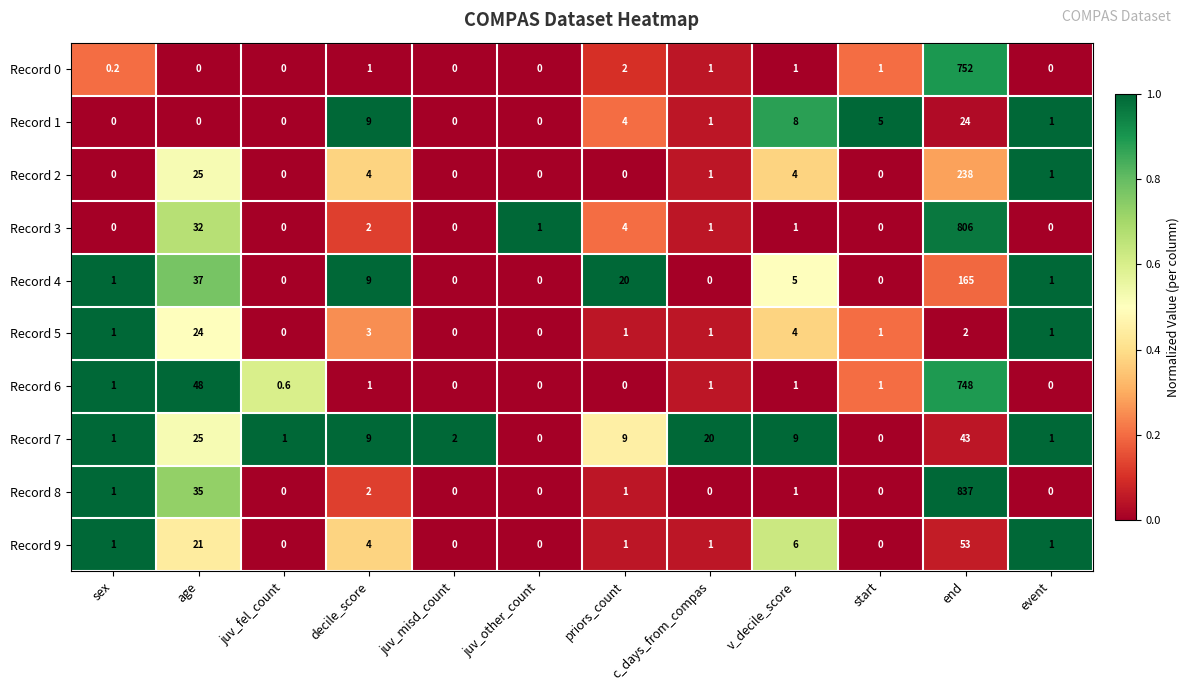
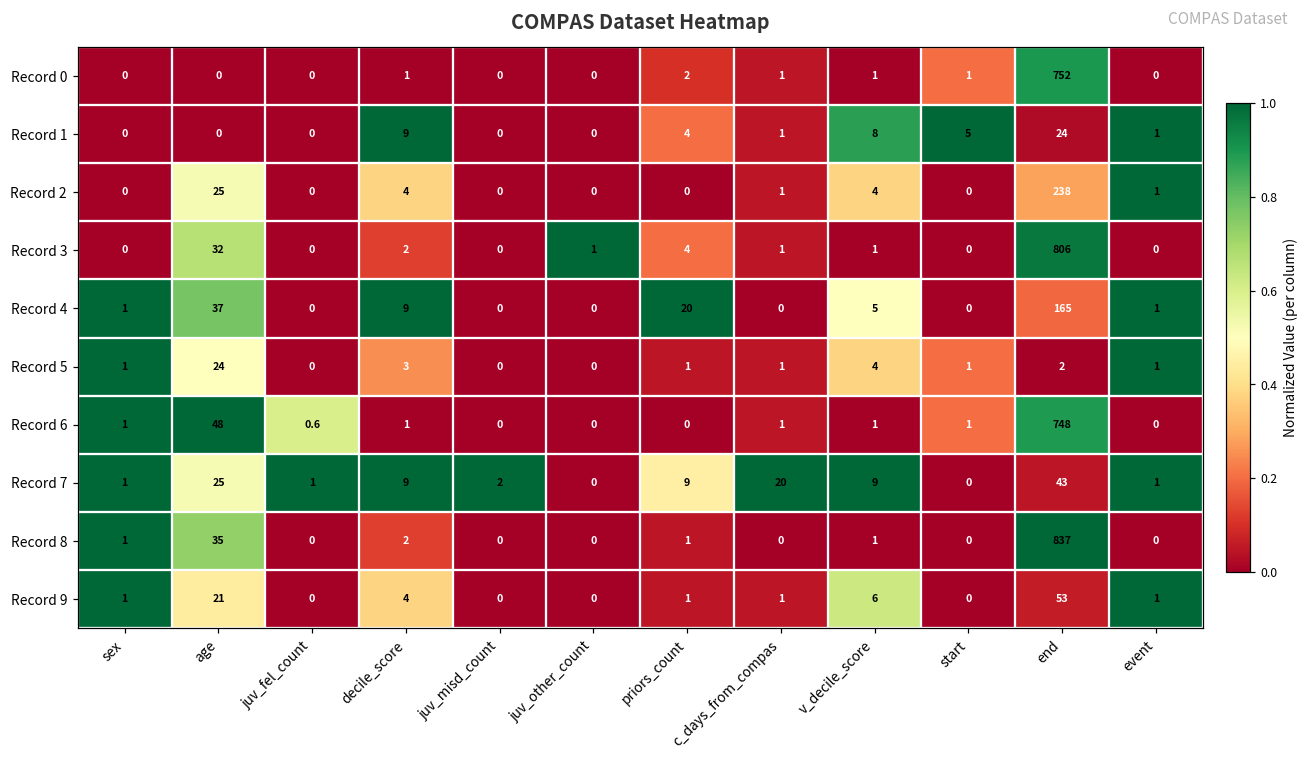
Record 0, sex: 0.2 -> 0
